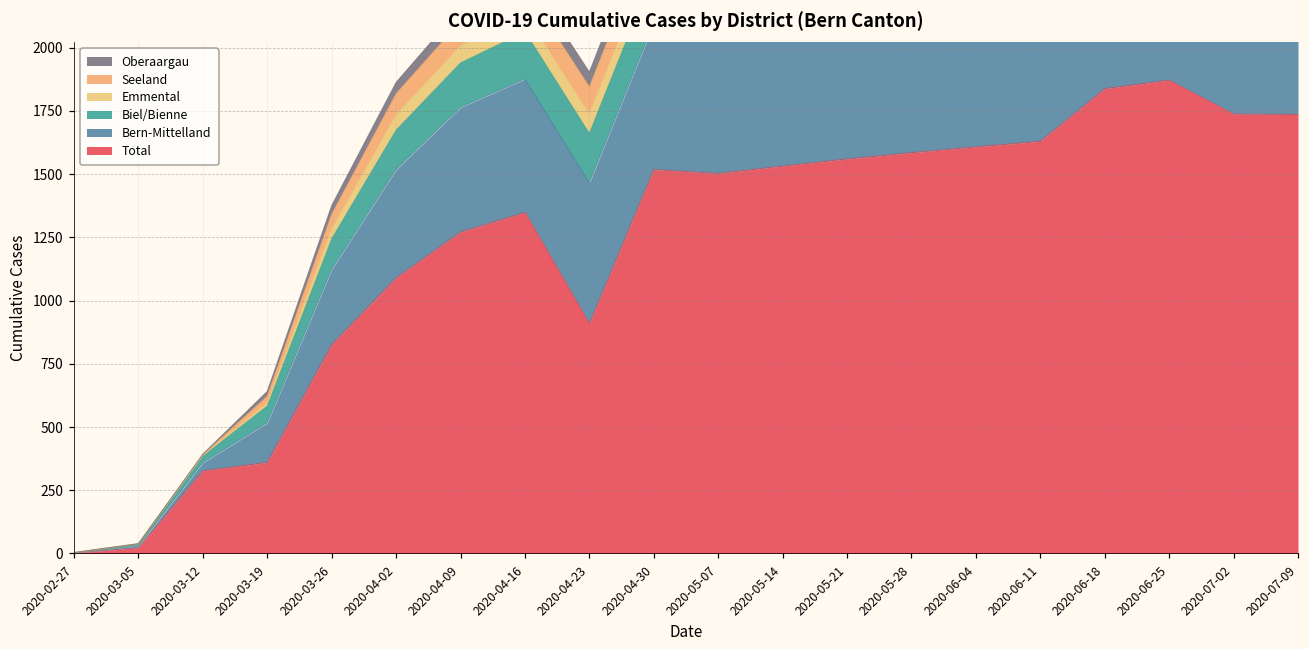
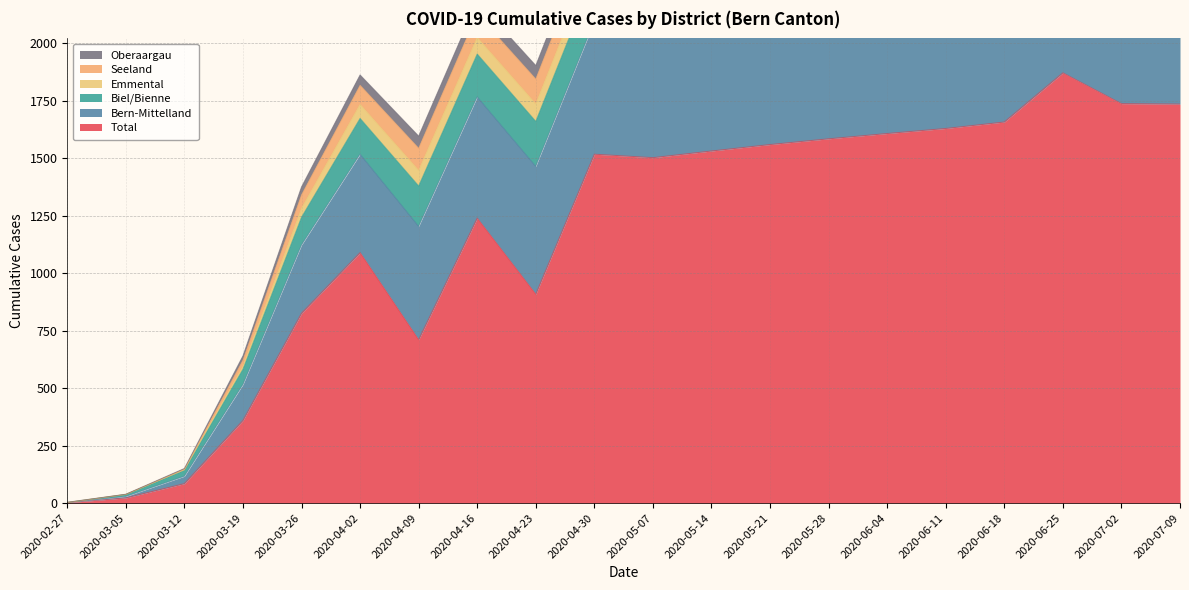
Total, 2020-03-12: 330 -> 90
Total, 2020-04-09: 1270 -> 710
Total, 2020-04-16: 1350 -> 1240
Total, 2020-06-18: 1840 -> 1660
